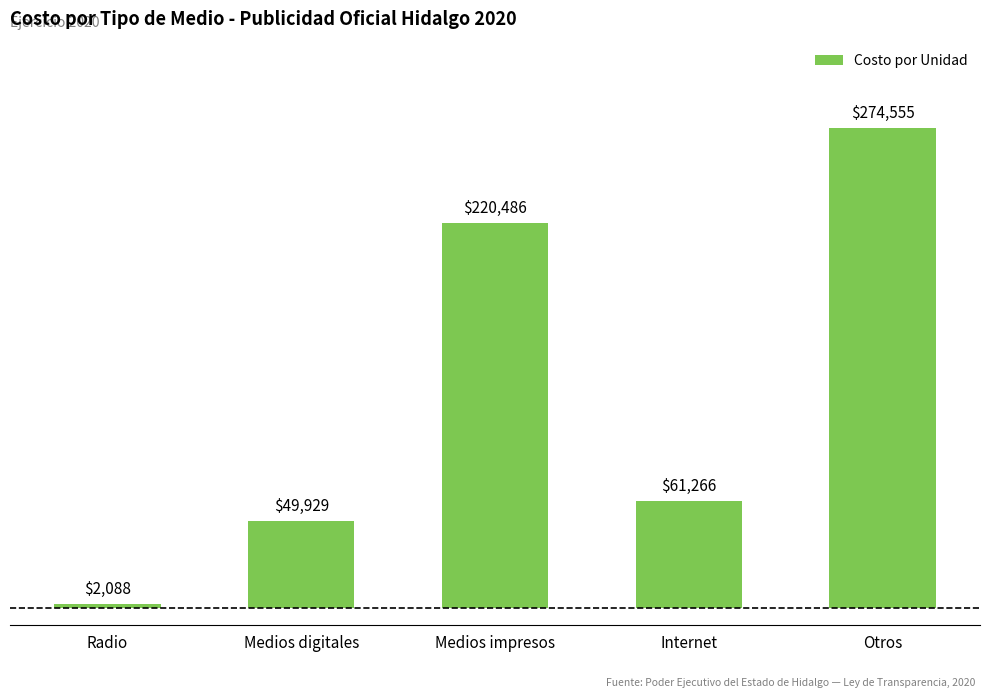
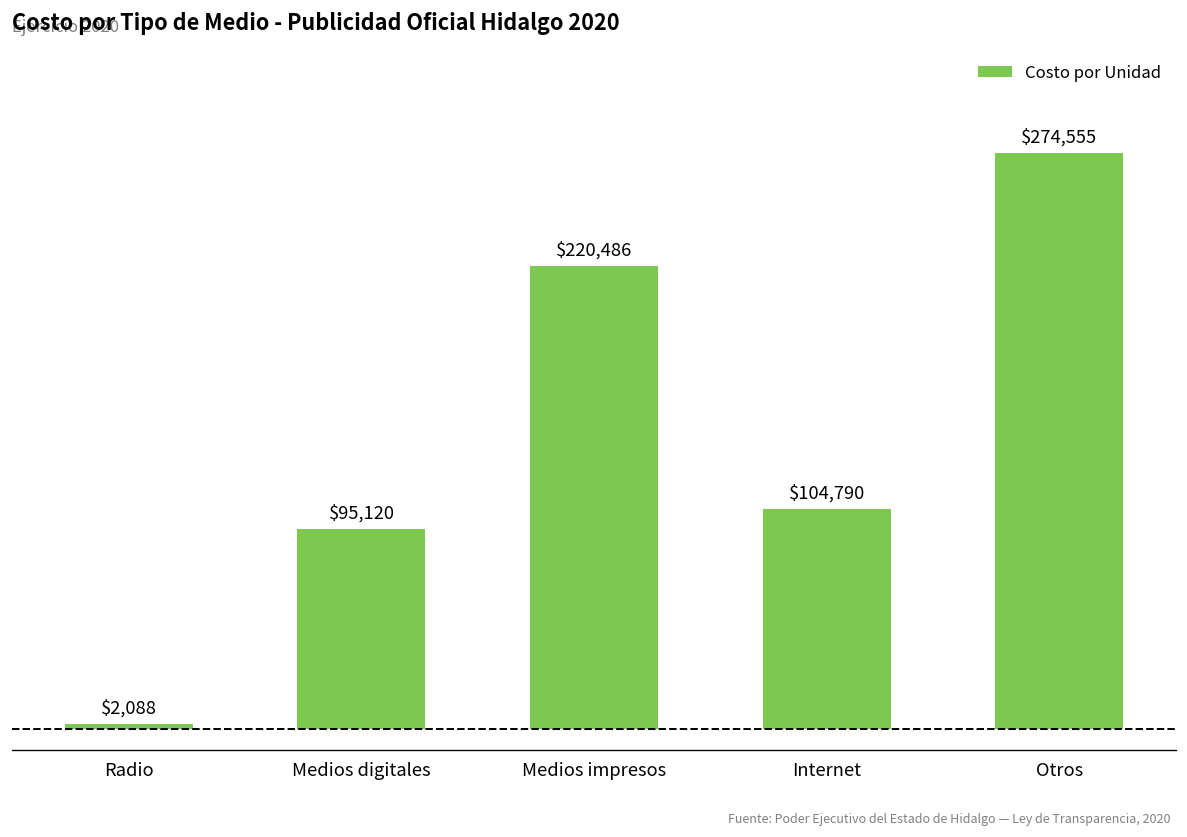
Medios digitales: $49,929 -> $95,120
Internet: $61,266 -> $104,790
